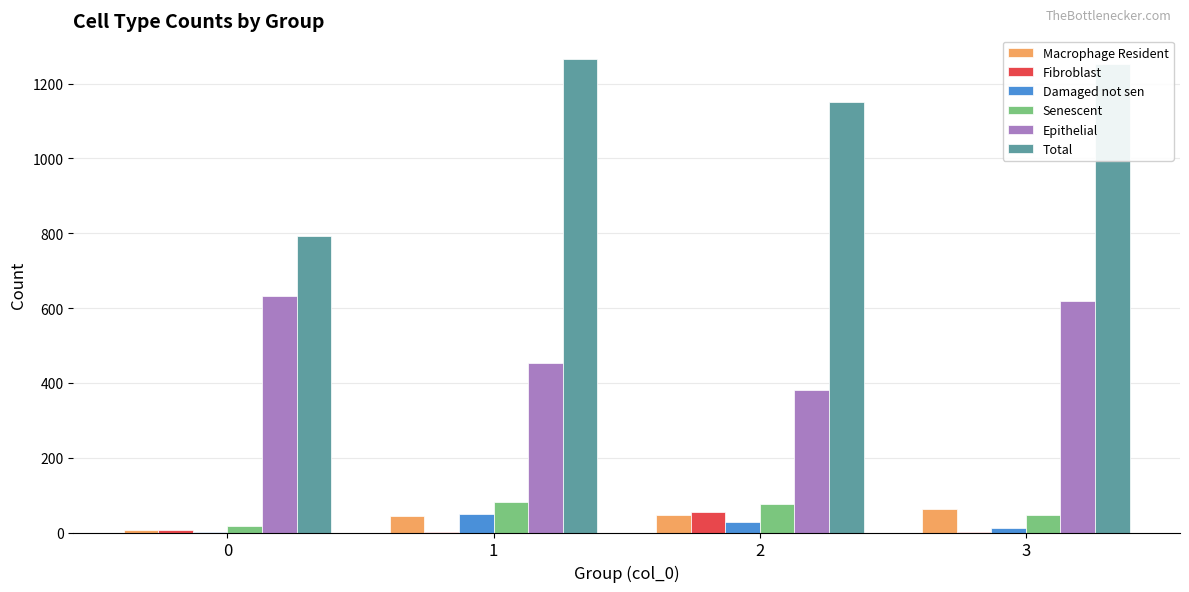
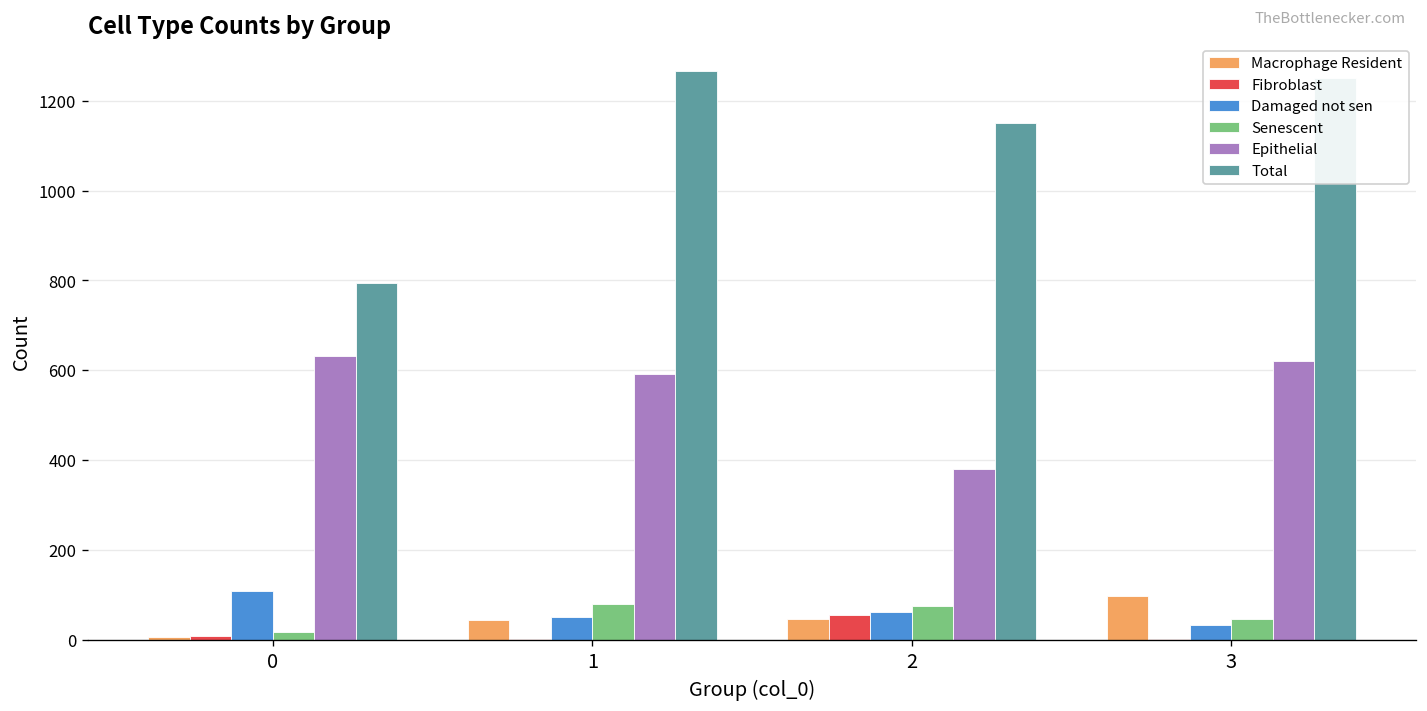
Damaged not sen, 0: 0 -> 110
Epithelial, 1: 450 -> 590
Damaged not sen, 2: 30 -> 60
Macrophage Resident, 3: 60 -> 100
Damaged not sen, 3: 10 -> 30
